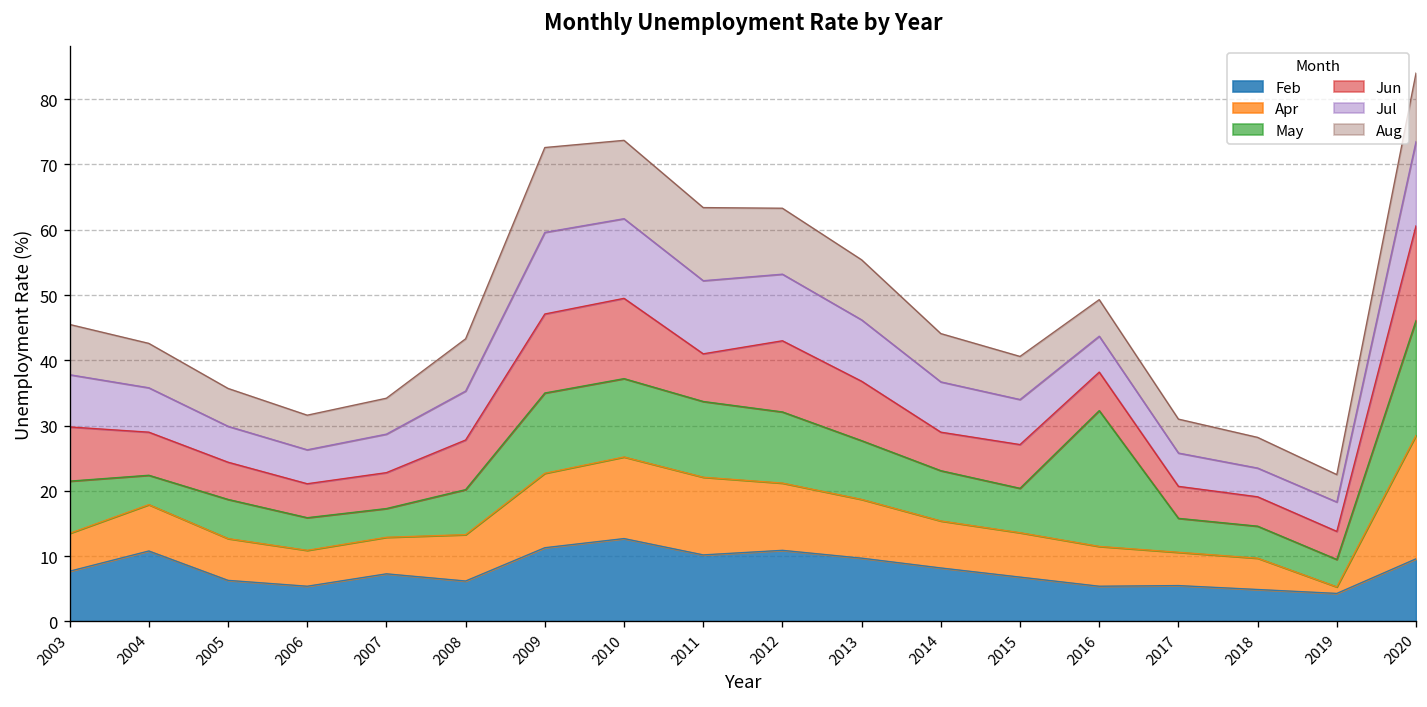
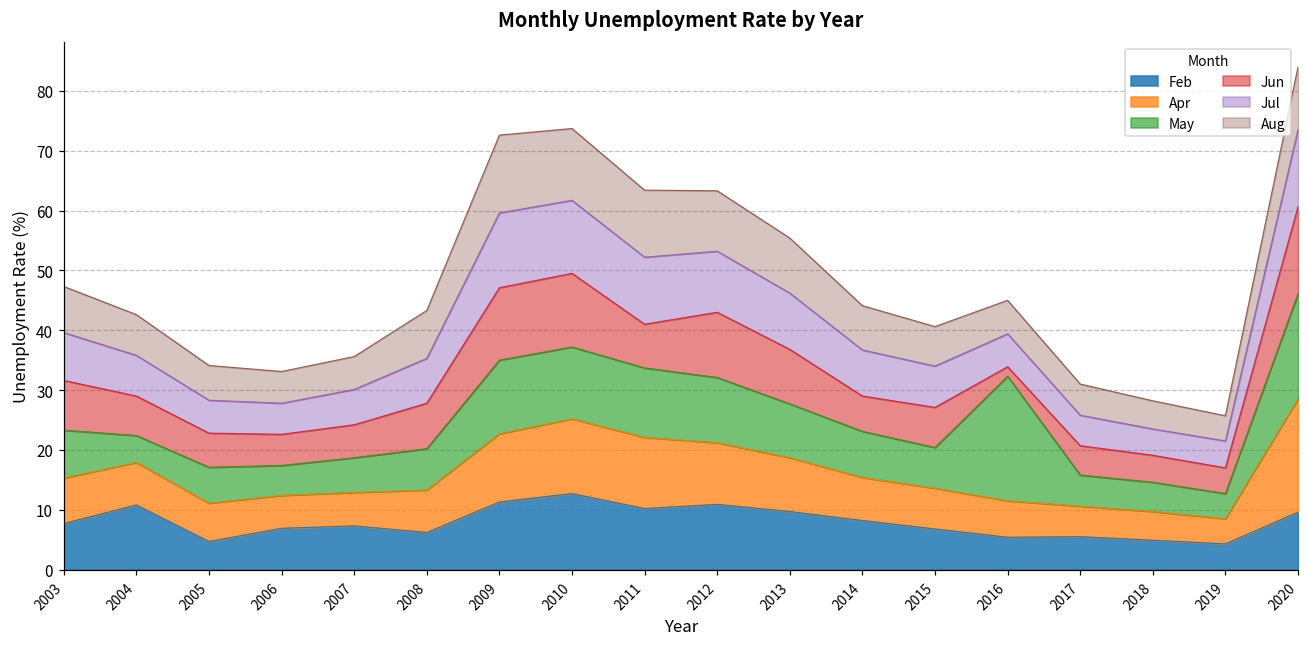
Apr, 2003: 6 -> 8
Feb, 2005: 6 -> 5
Feb, 2006: 5 -> 7
May, 2007: 4 -> 6
Jun, 2016: 6 -> 2
Apr, 2019: 1 -> 4
